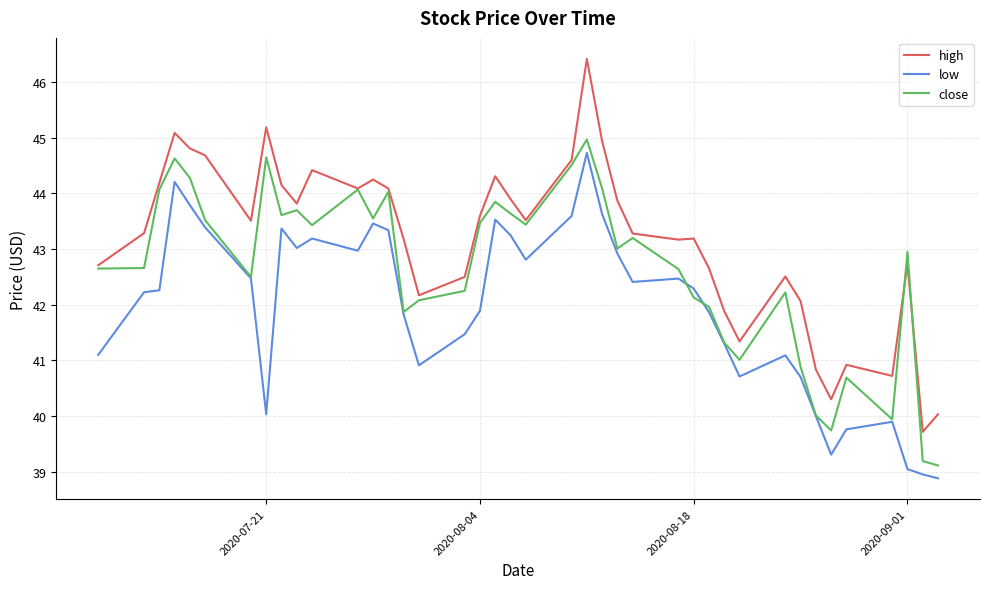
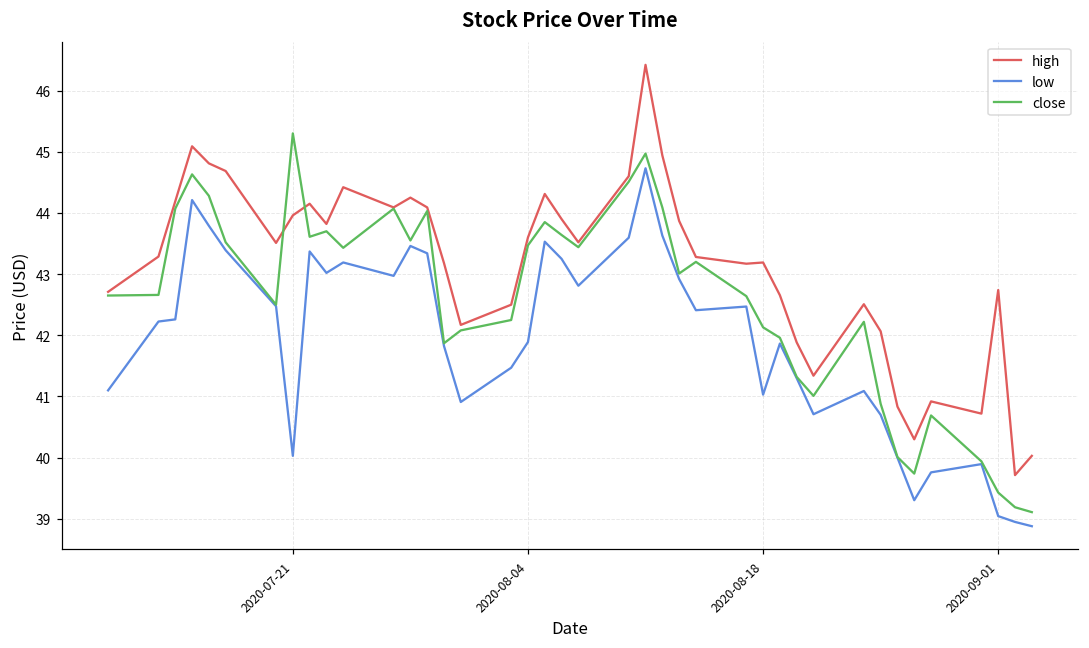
high, 2020-07-21: 45.2 -> 44.0
close, 2020-07-21: 44.7 -> 45.3
low, 2020-08-18: 42.3 -> 41.0
close, 2020-09-01: 43.0 -> 39.4
